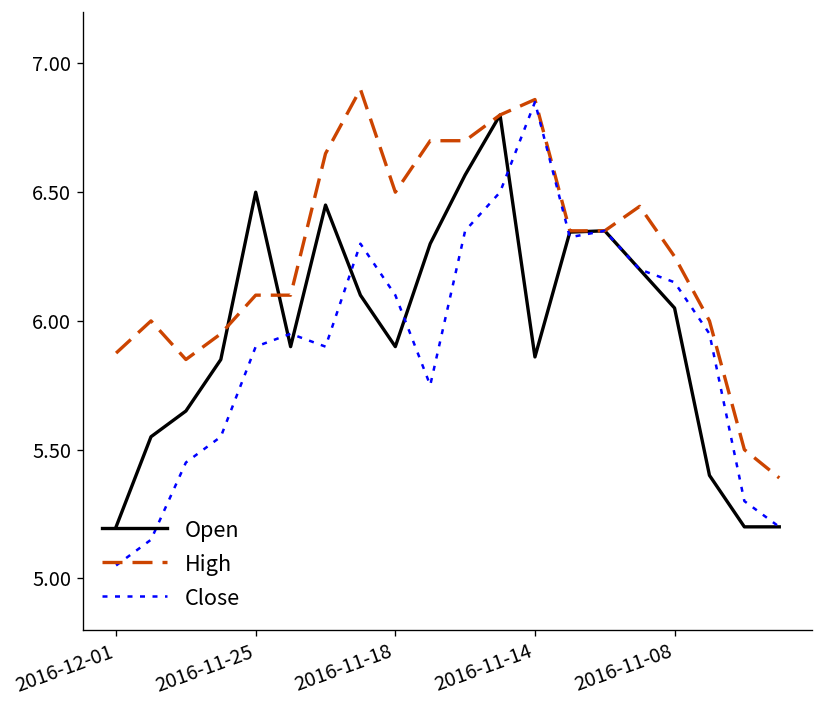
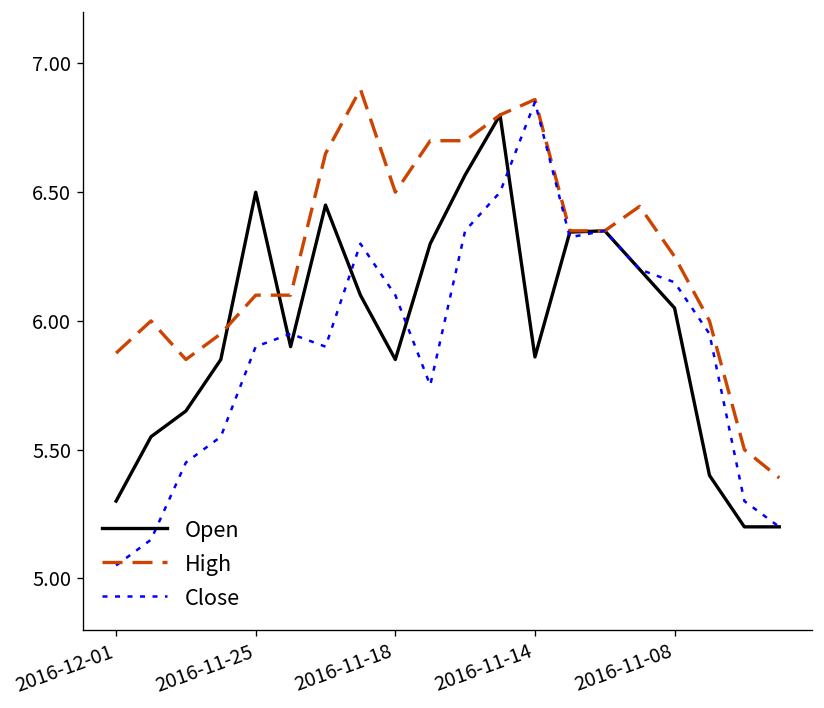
Open, 2016-12-01: 5.2 -> 5.3
Open, 2016-11-18: 5.90 -> 5.85
